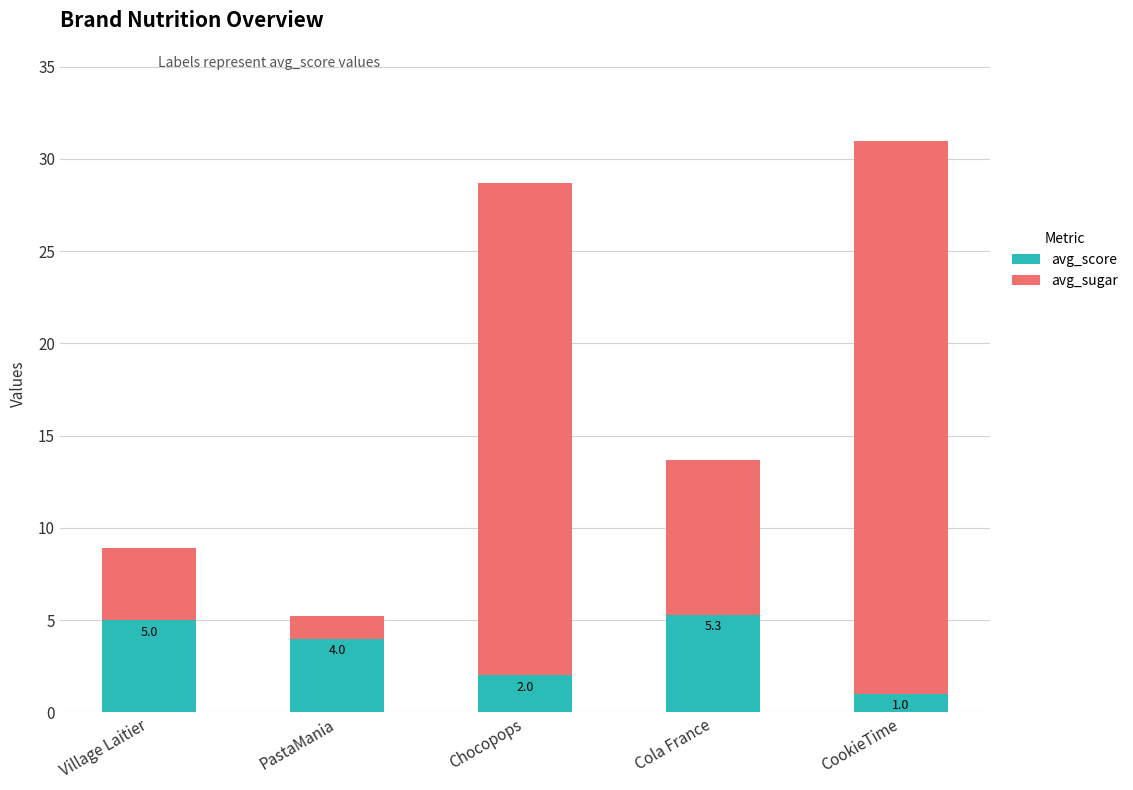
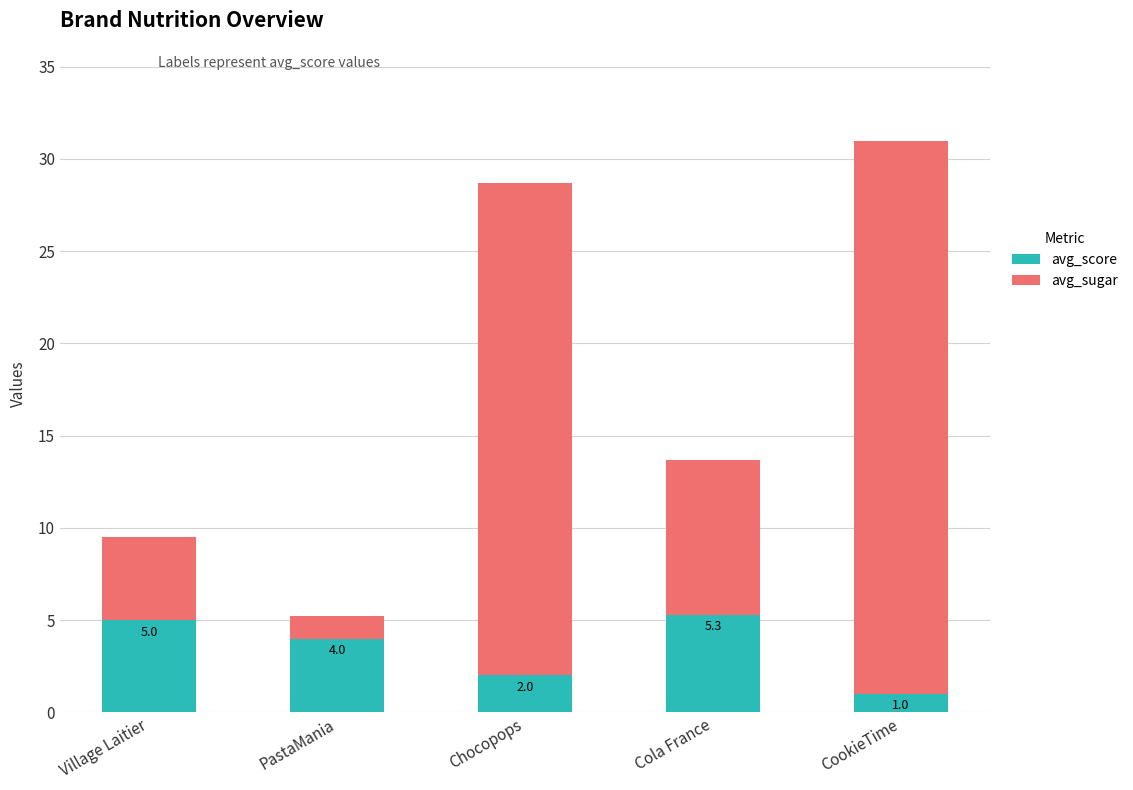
avg_sugar, Village Laitier: 3.9 -> 4.5
